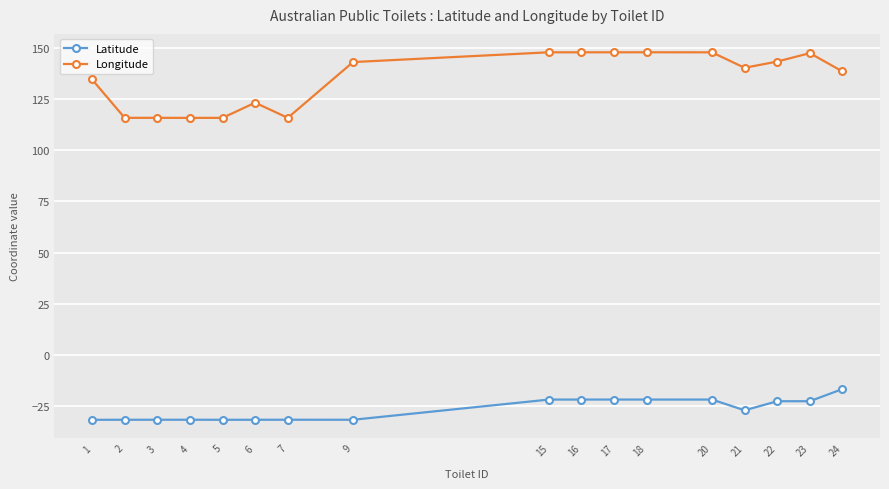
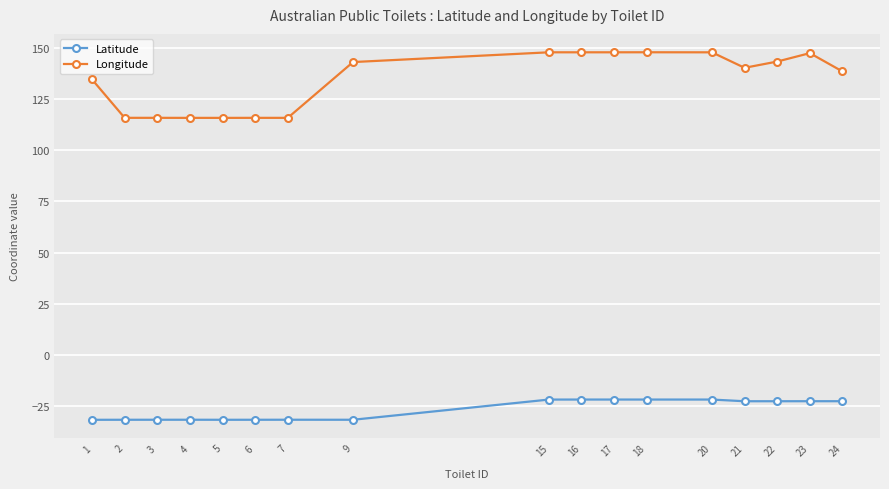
Longitude, 6: 123 -> 116
Latitude, 21: -27 -> -23
Latitude, 24: -17 -> -23
